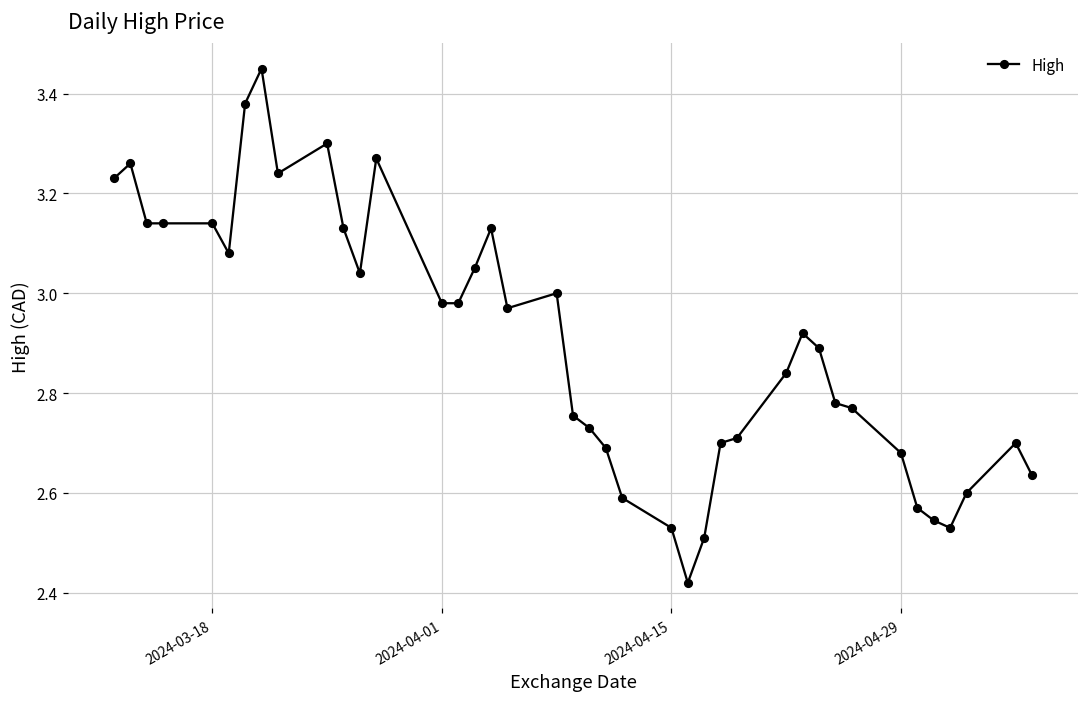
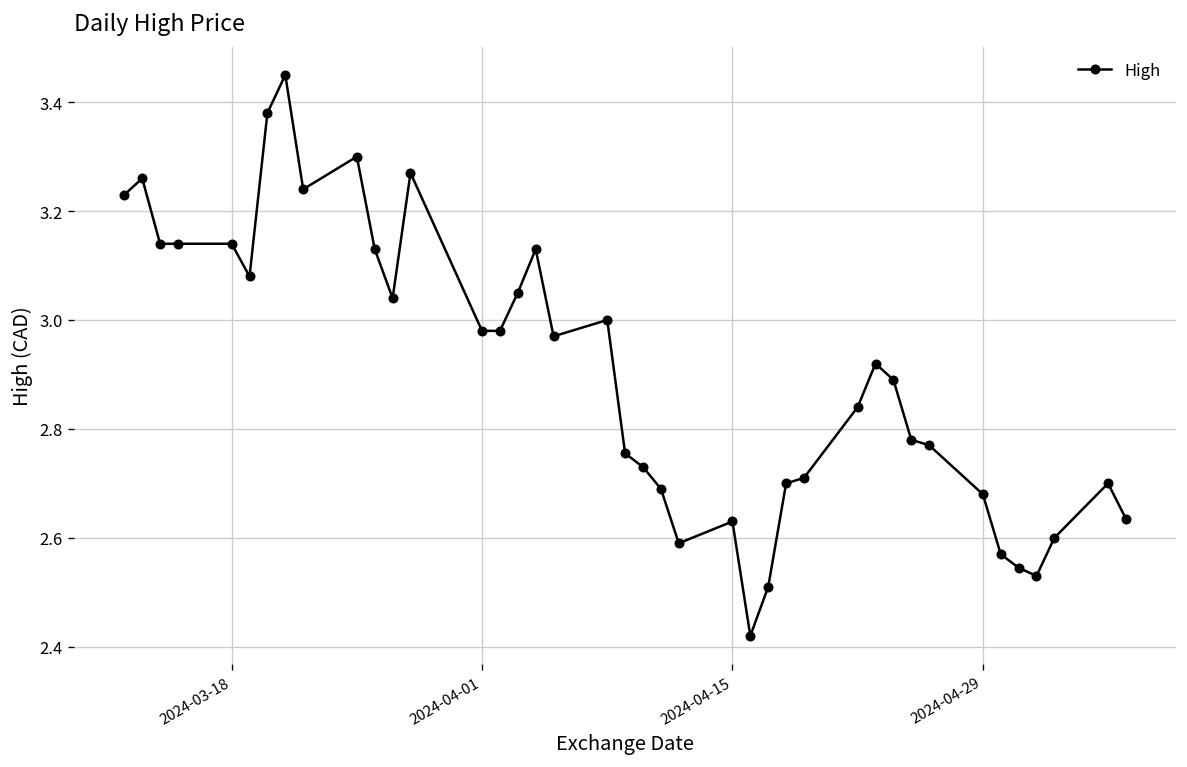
2024-04-15: 2.53 -> 2.63
